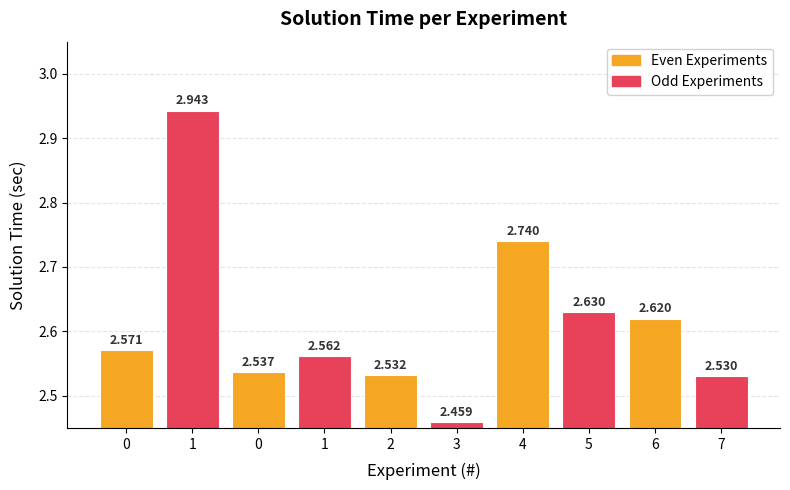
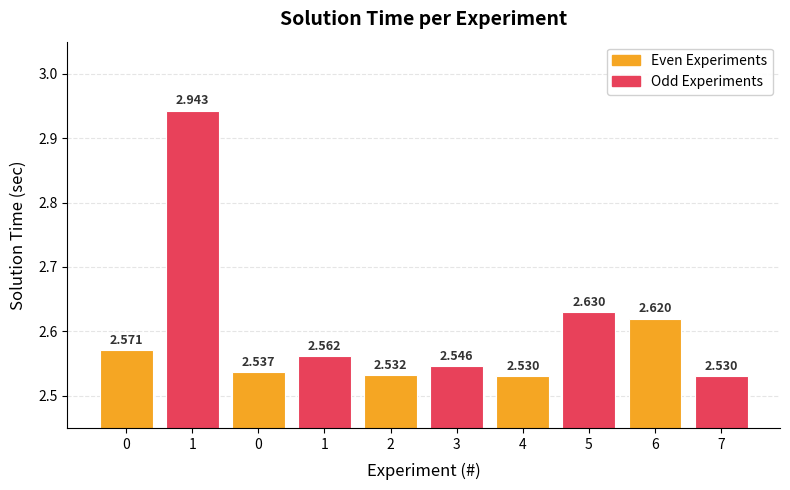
3: 2.459 -> 2.546
4: 2.740 -> 2.530
